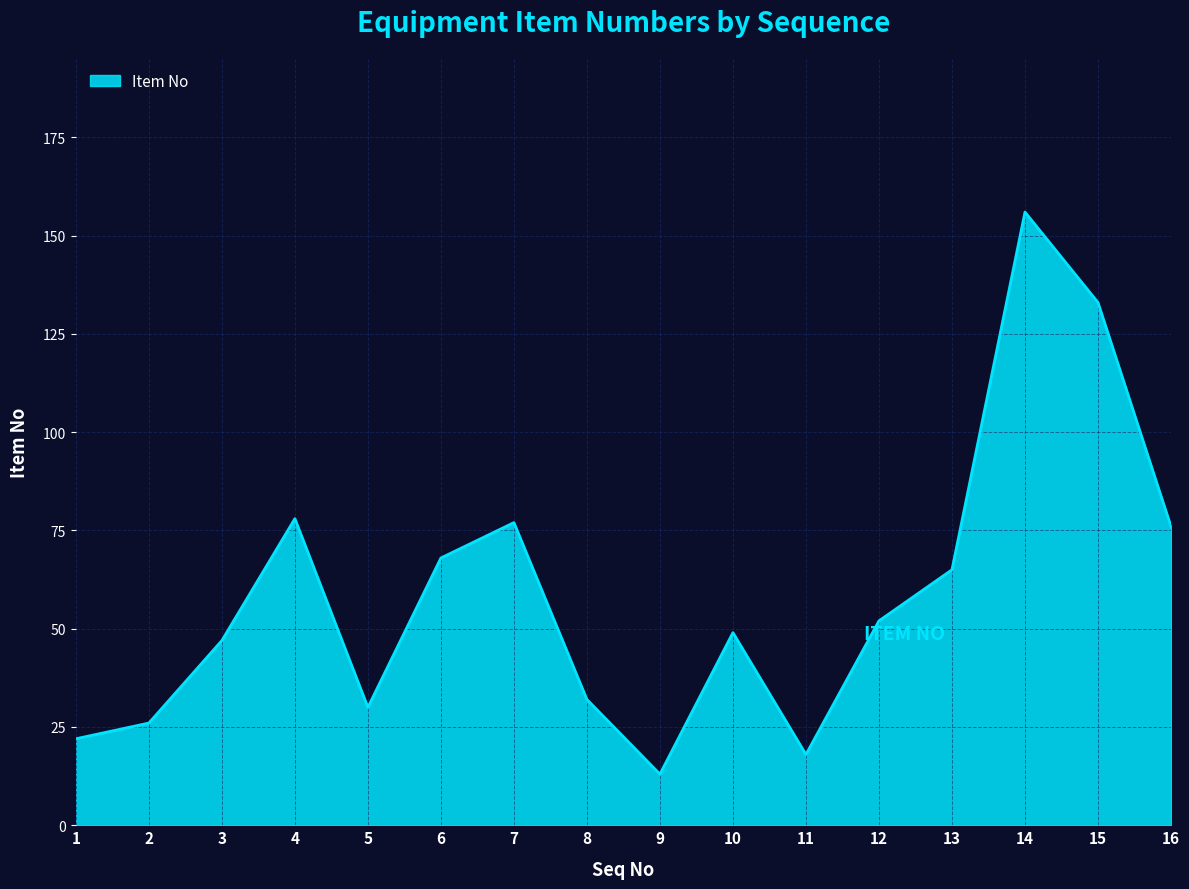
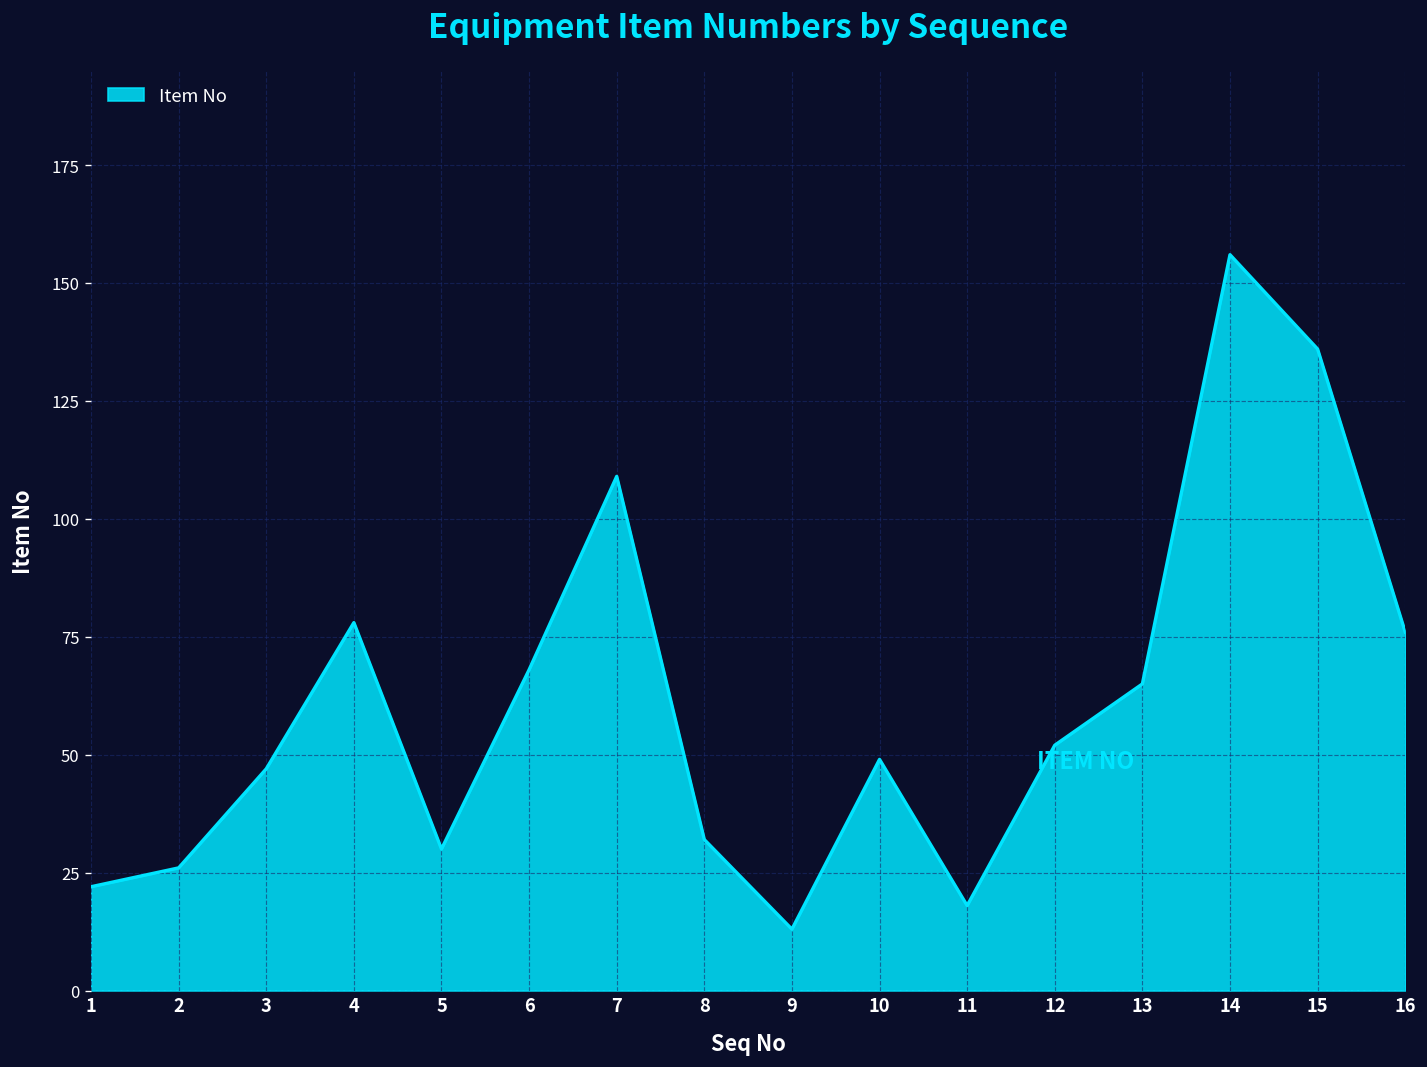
7: 77 -> 109
15: 133 -> 136
